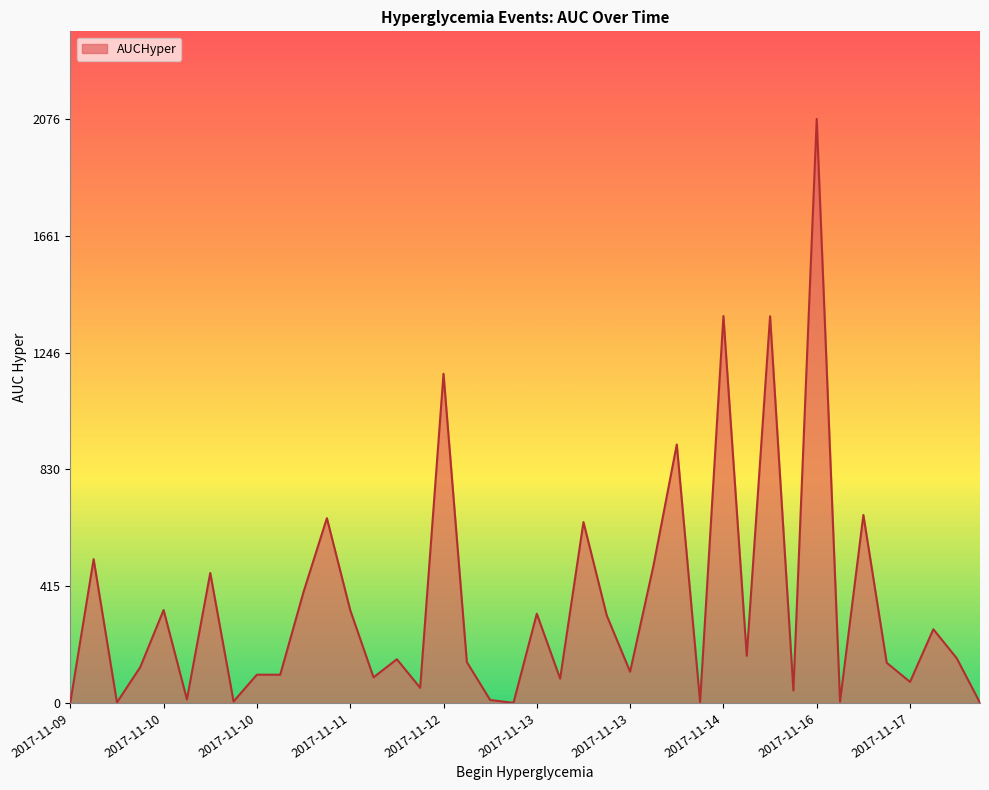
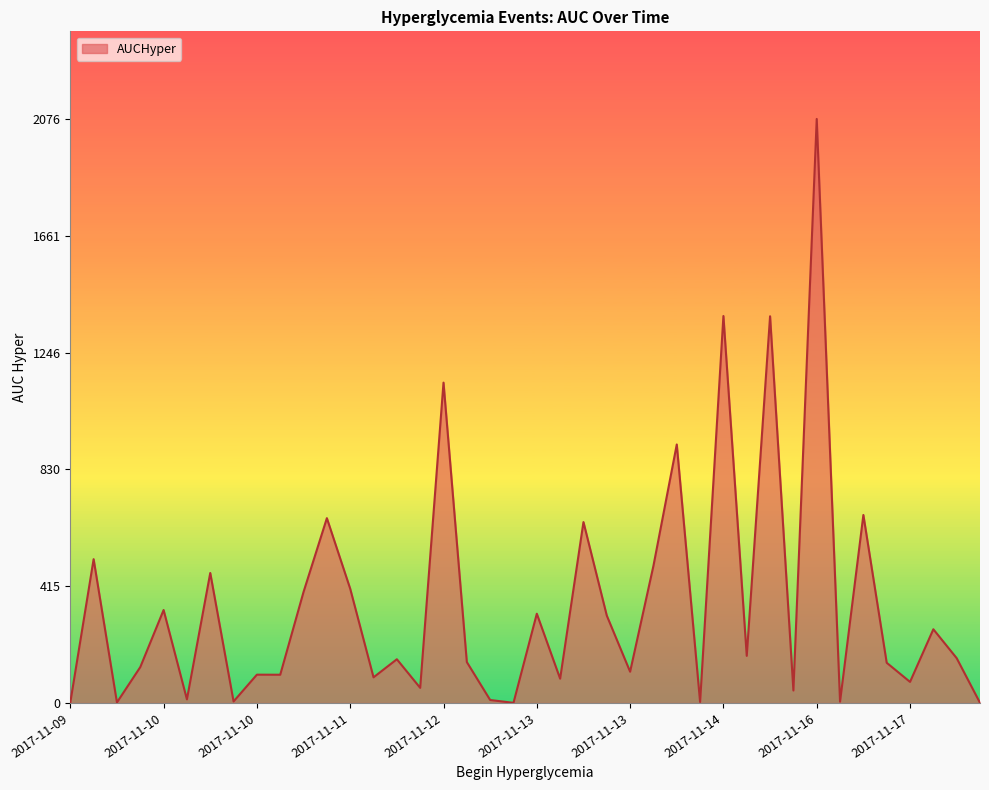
2017-11-11: 330 -> 410
2017-11-12: 1170 -> 1140
